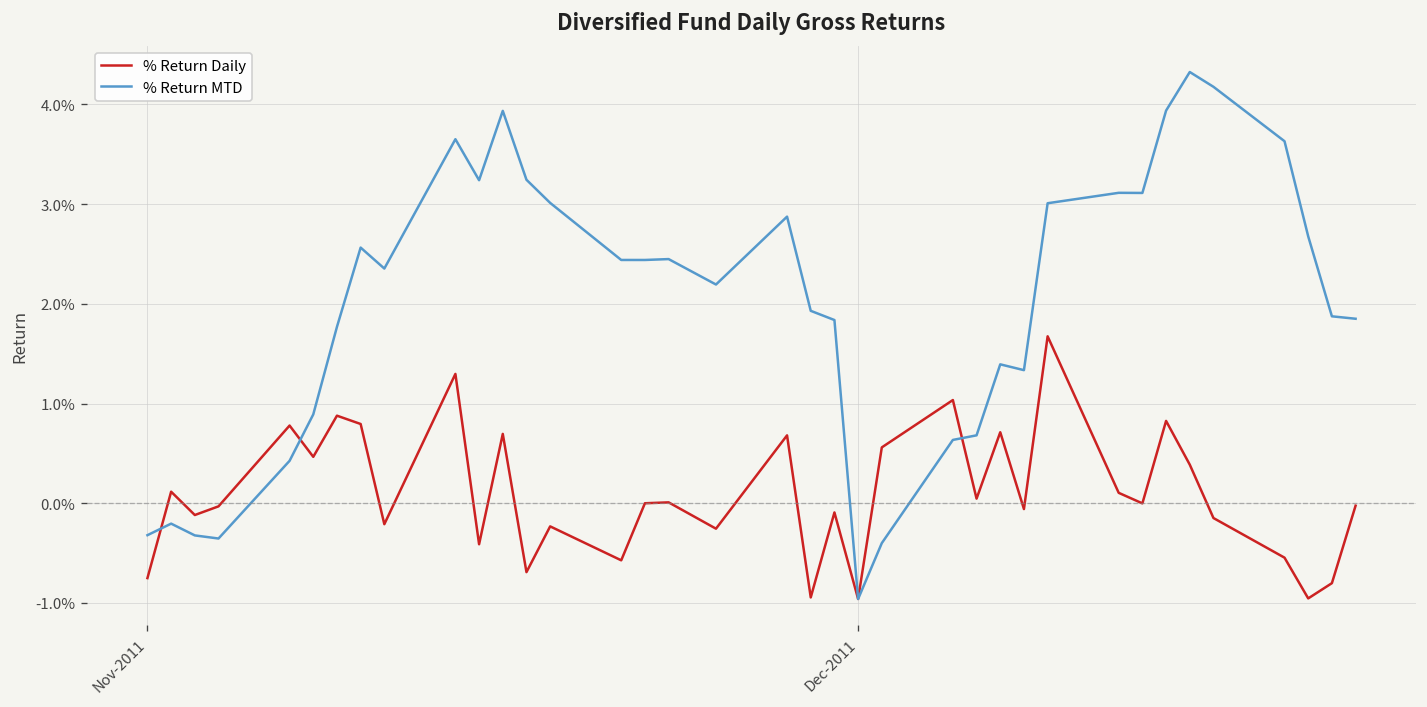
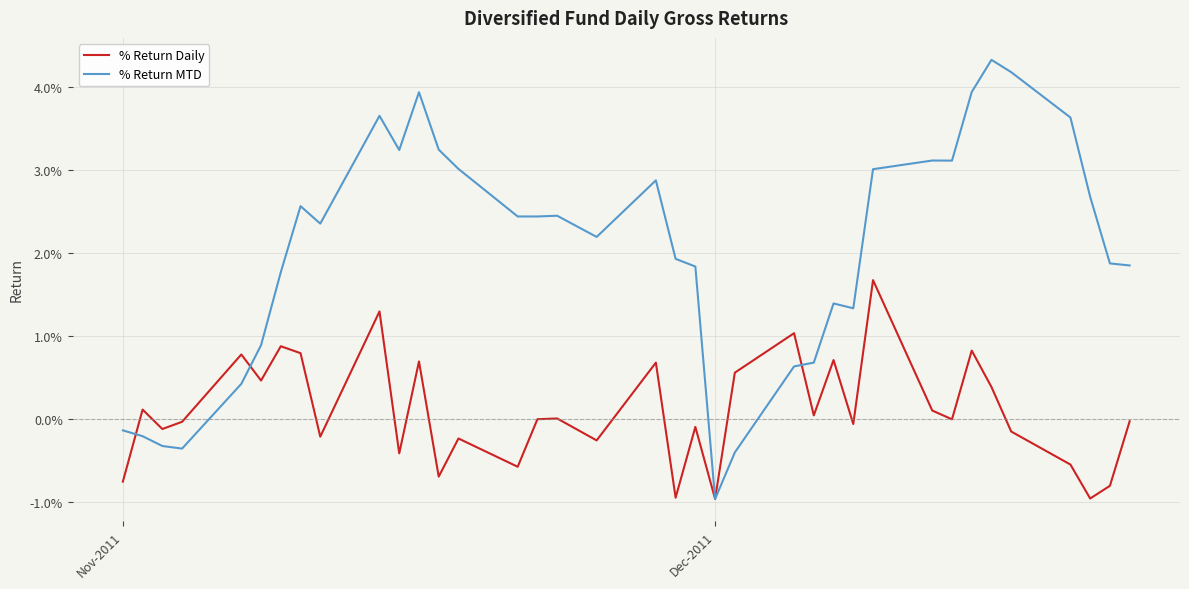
% Return MTD, Nov-2011: -0.3% -> -0.1%
